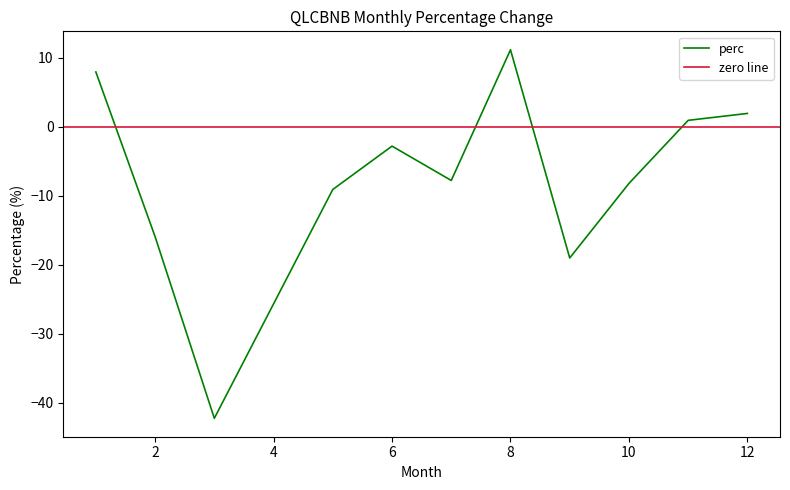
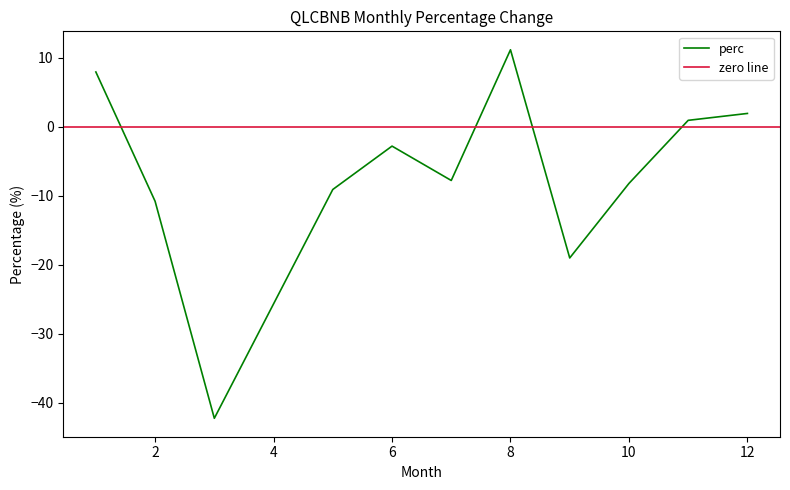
2: -16 -> -11
